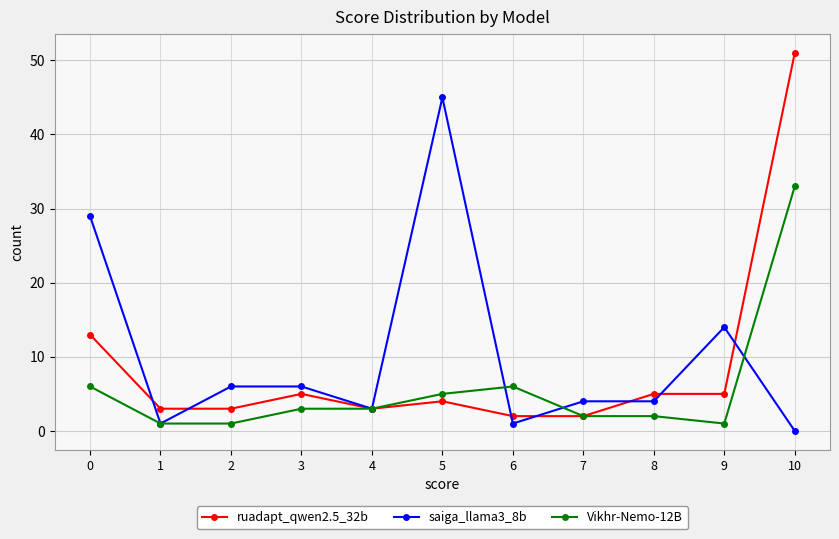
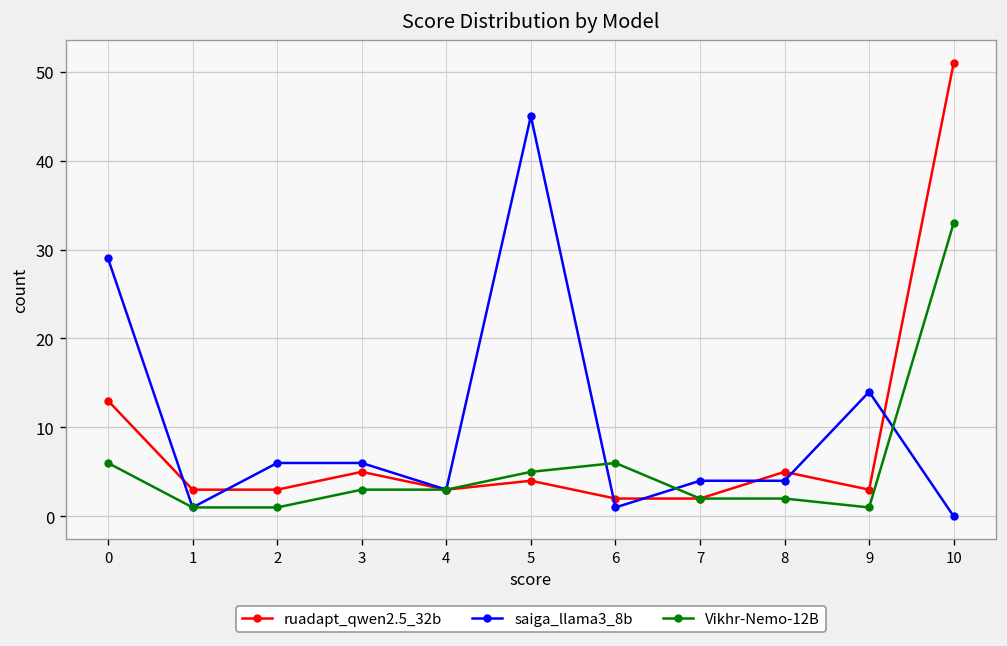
ruadapt_qwen2.5_32b, 9: 5 -> 3
